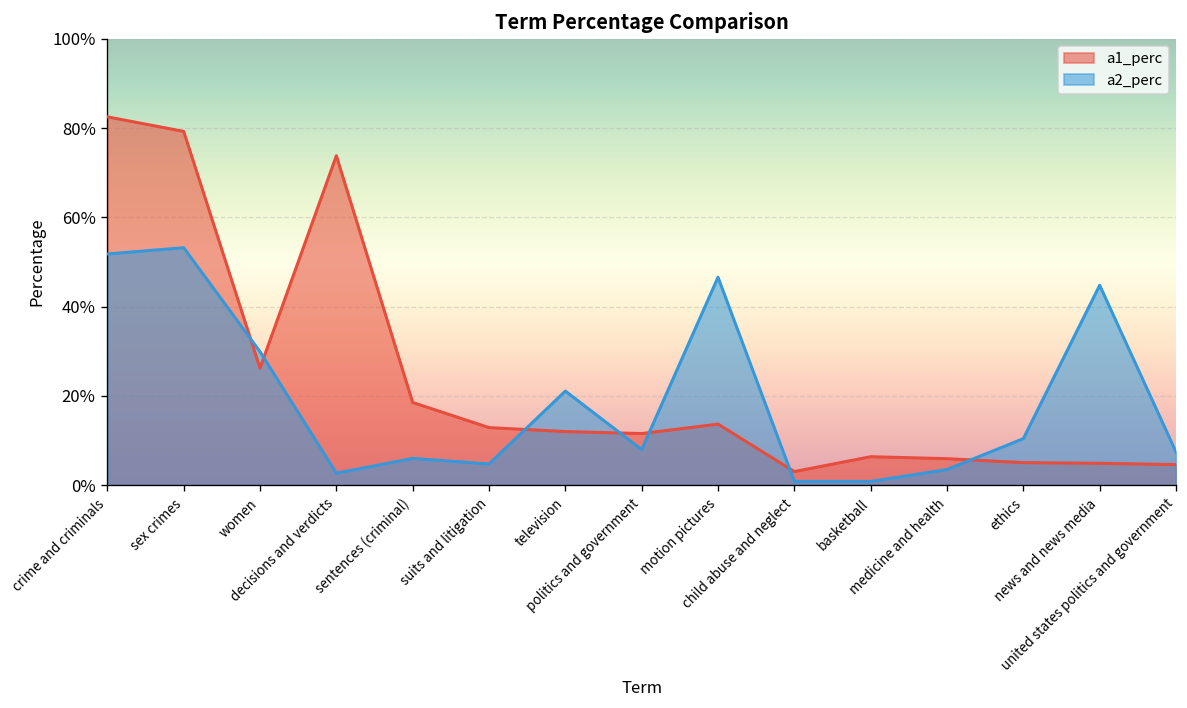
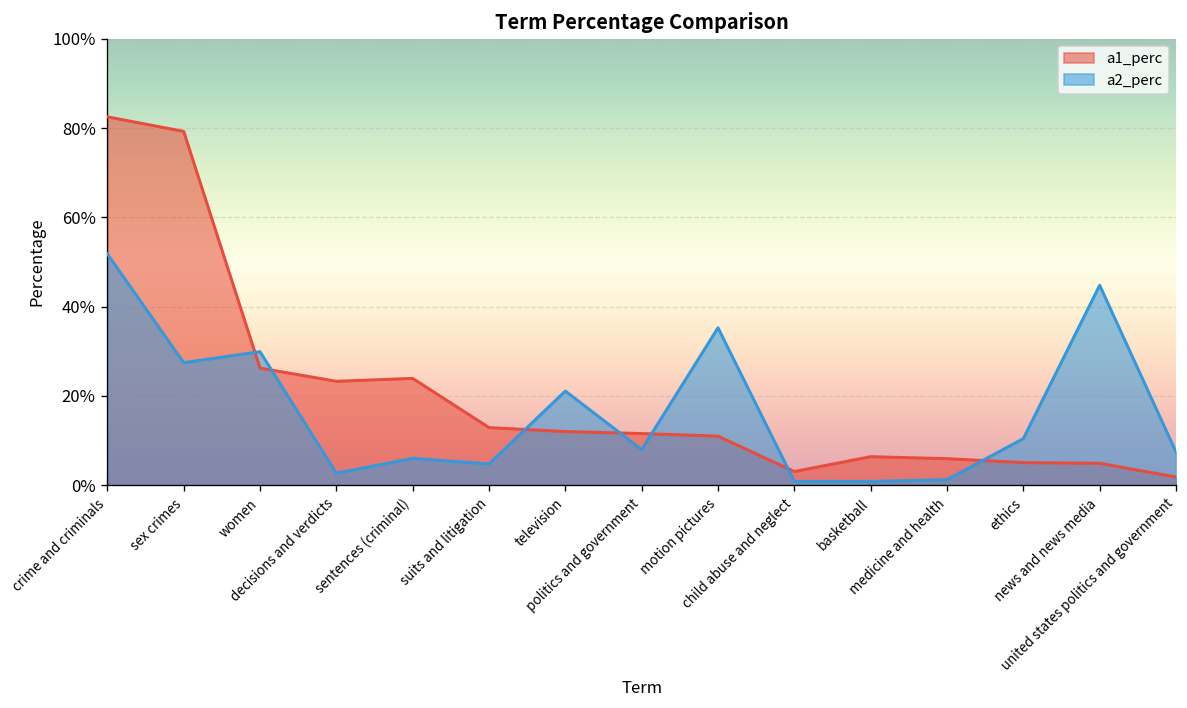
a2_perc, sex crimes: 53% -> 27%
a1_perc, decisions and verdicts: 74% -> 23%
a1_perc, sentences (criminal): 19% -> 24%
a1_perc, motion pictures: 14% -> 11%
a2_perc, motion pictures: 47% -> 35%
a2_perc, medicine and health: 4% -> 1%
a1_perc, united states politics and government: 5% -> 2%
